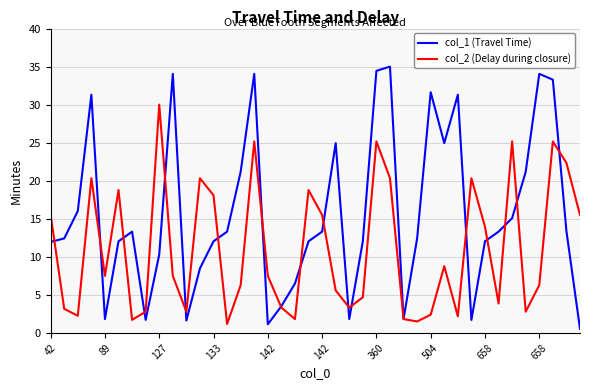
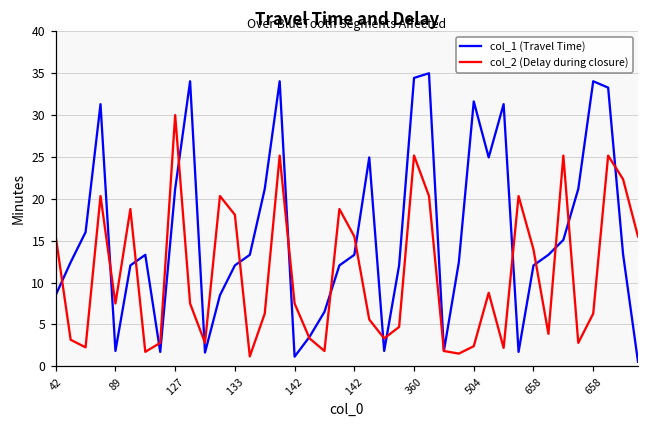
col_1 (Travel Time), 42: 12 -> 9
col_1 (Travel Time), 127: 10 -> 21
